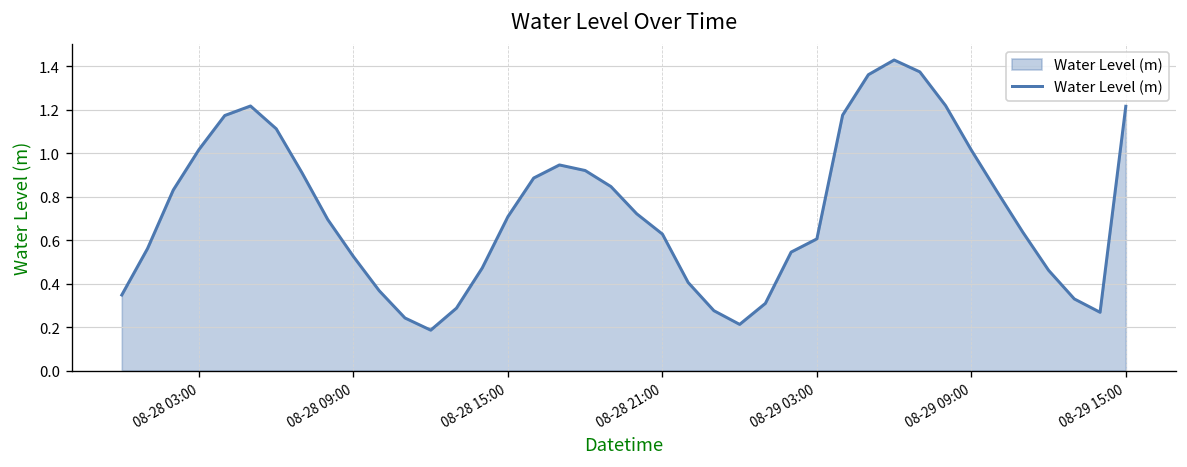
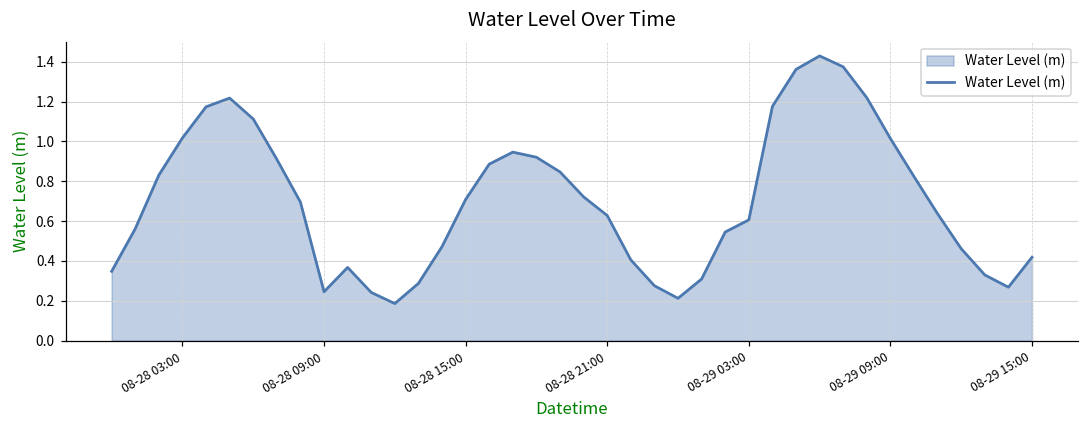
08-28 09:00: 0.52 -> 0.25
08-29 15:00: 1.22 -> 0.42
